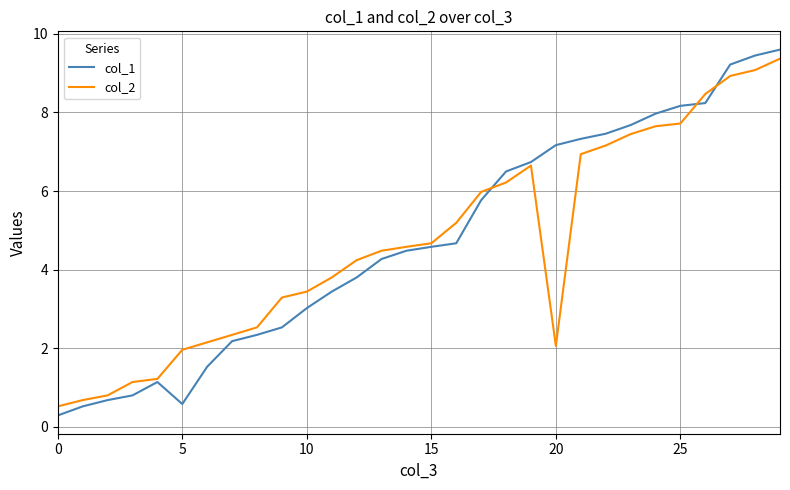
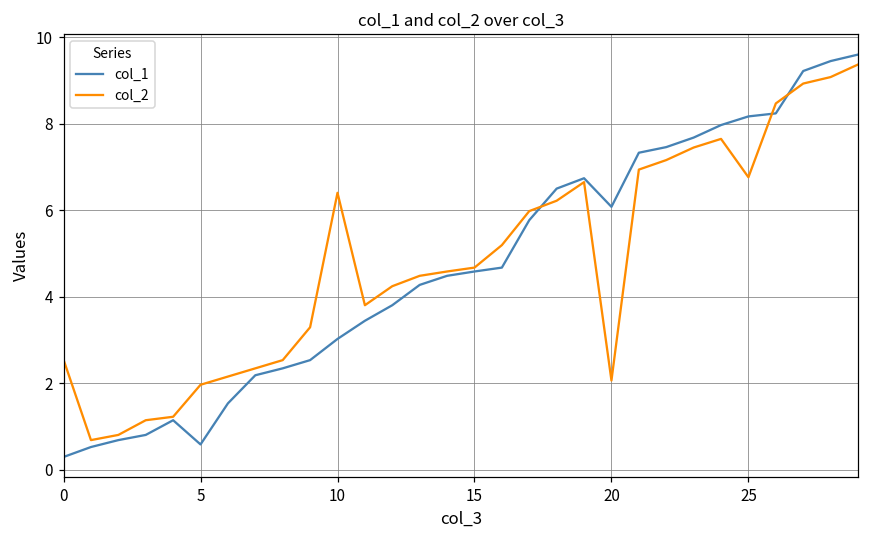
col_2, 0: 0.5 -> 2.5
col_2, 10: 3.4 -> 6.4
col_1, 20: 7.2 -> 6.1
col_2, 25: 7.7 -> 6.8
